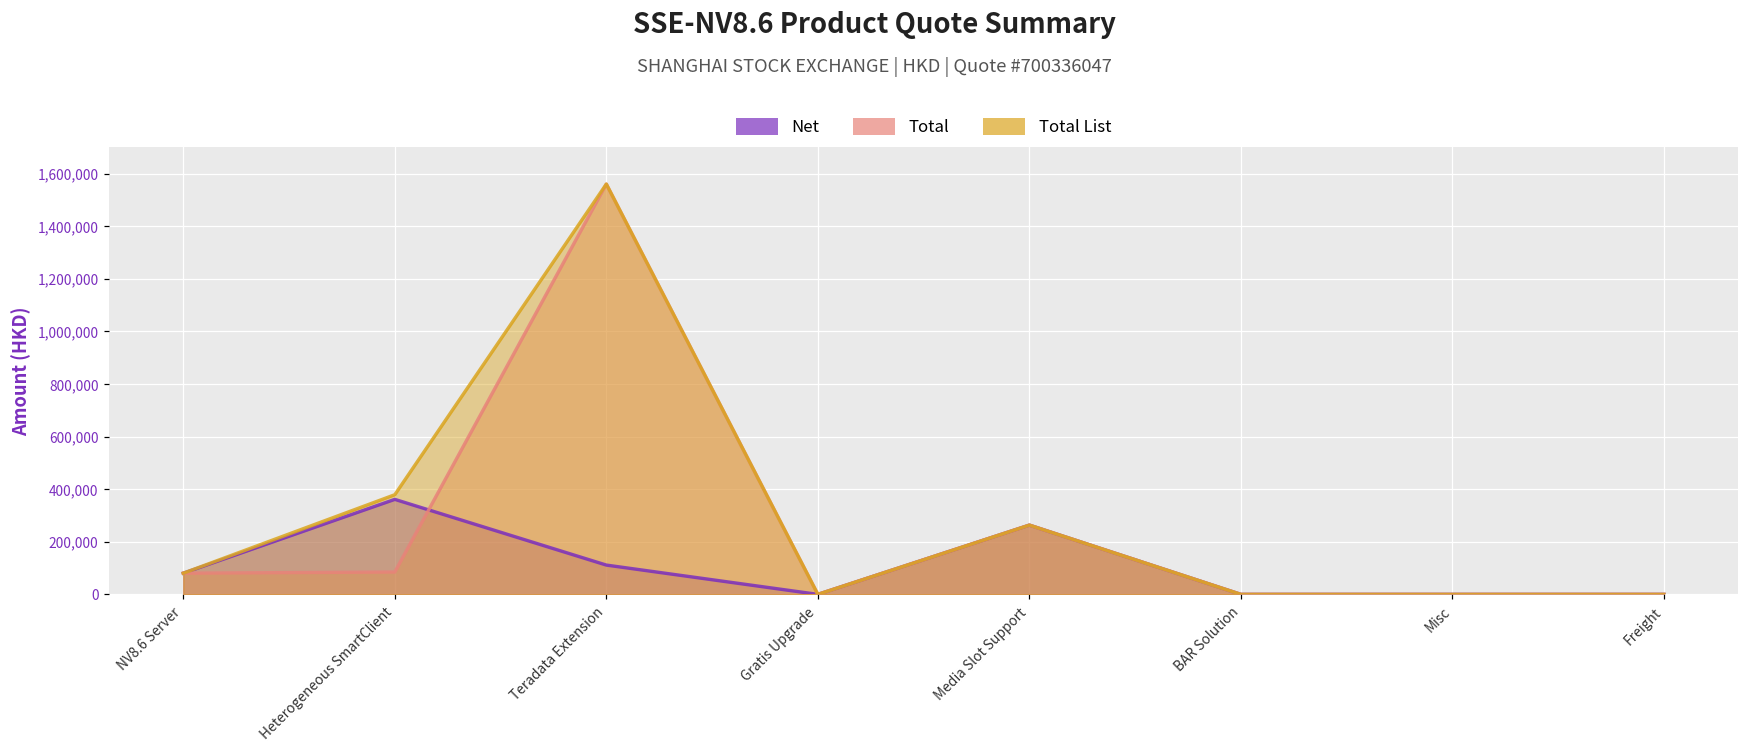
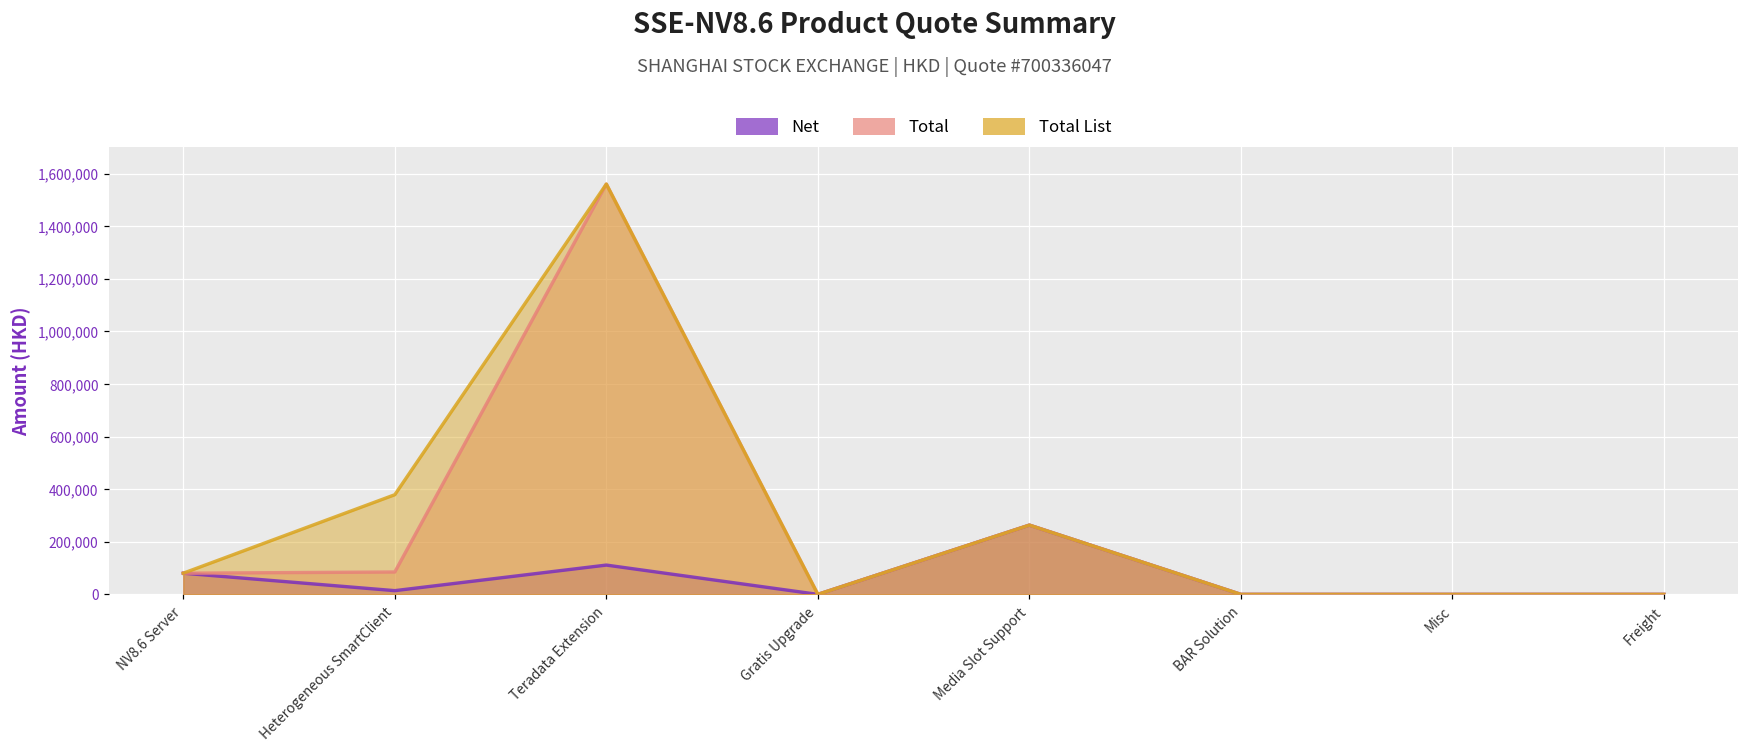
Net, Heterogeneous SmartClient: 360,000 -> 10,000
